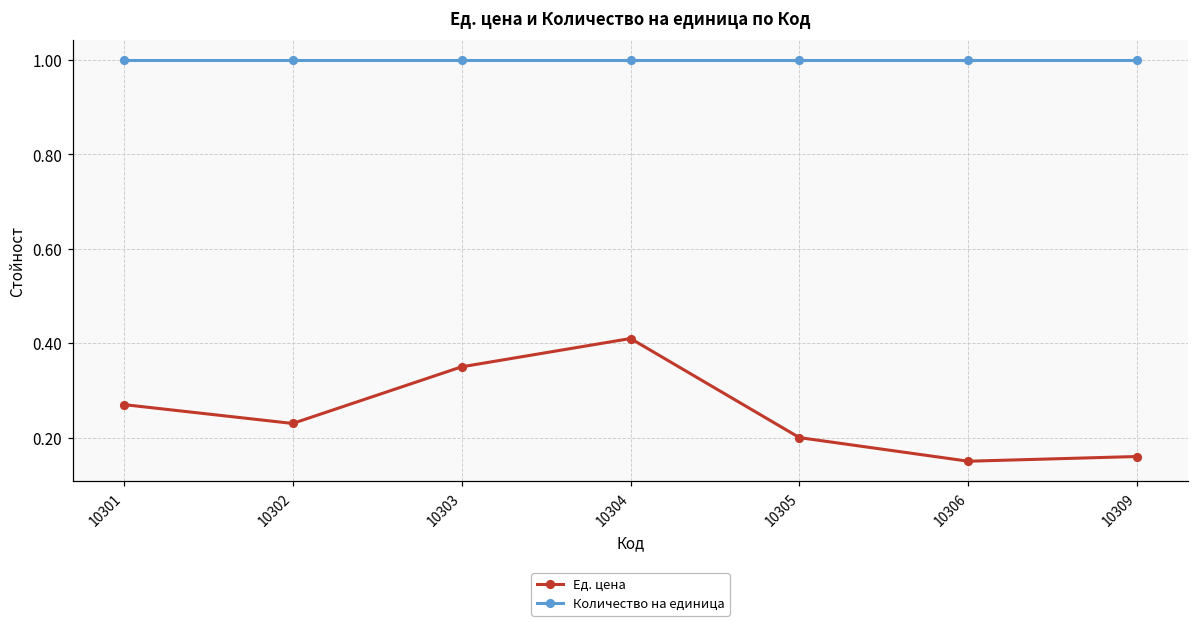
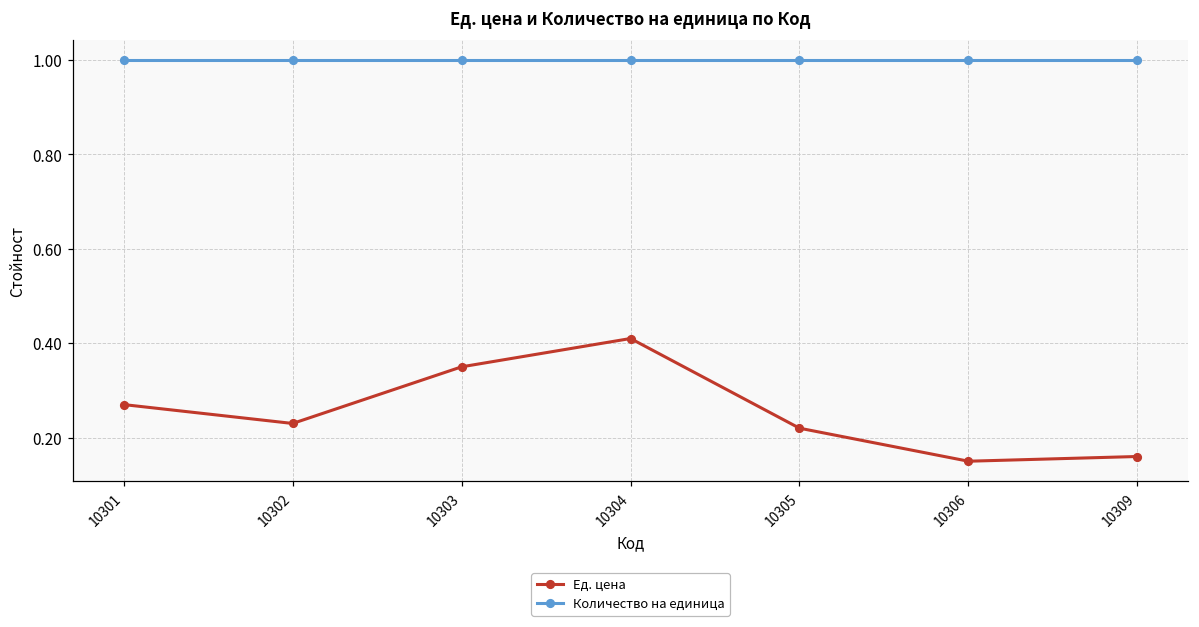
Ед. цена, 10305: 0.20 -> 0.22
